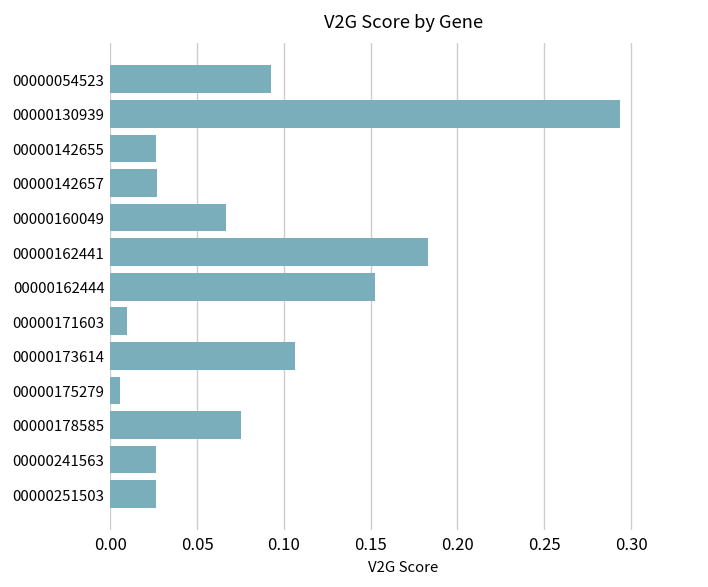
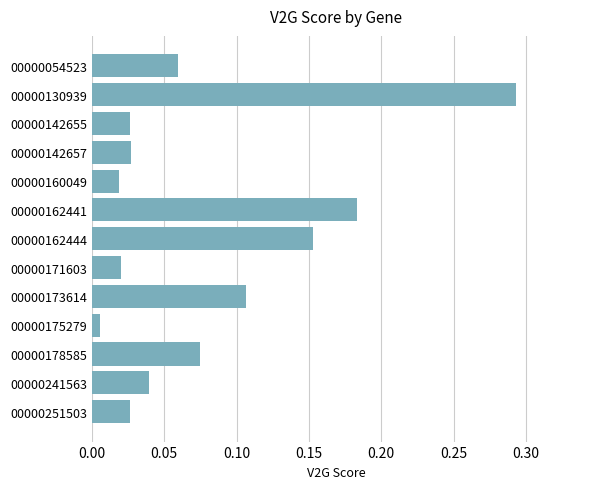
00000054523: 0.092 -> 0.060
00000160049: 0.066 -> 0.018
00000171603: 0.010 -> 0.020
00000241563: 0.027 -> 0.039
